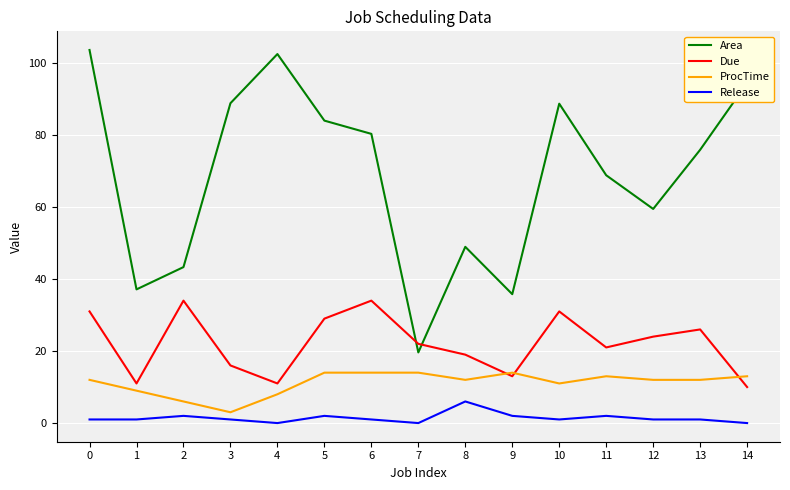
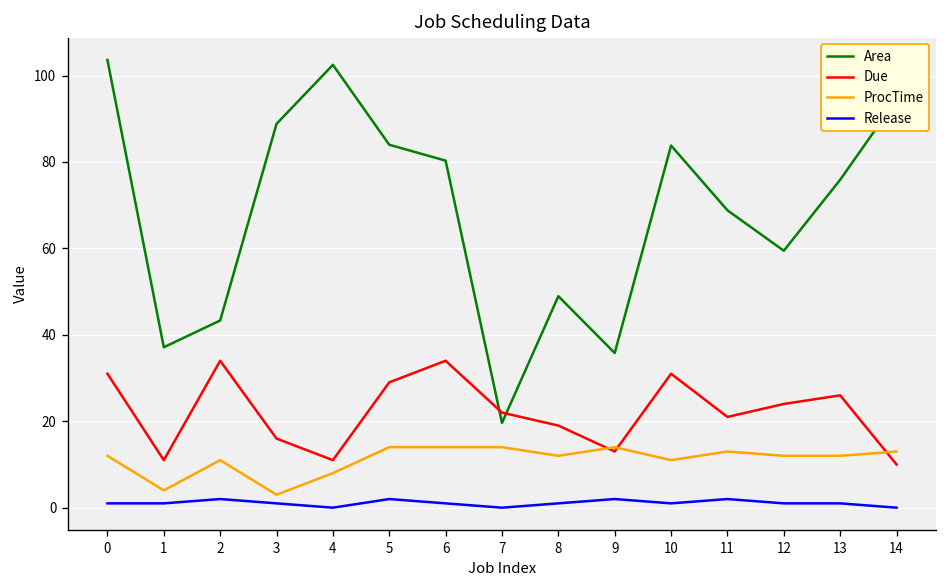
ProcTime, 1: 9 -> 4
ProcTime, 2: 6 -> 11
Release, 8: 6 -> 1
Area, 10: 89 -> 84
